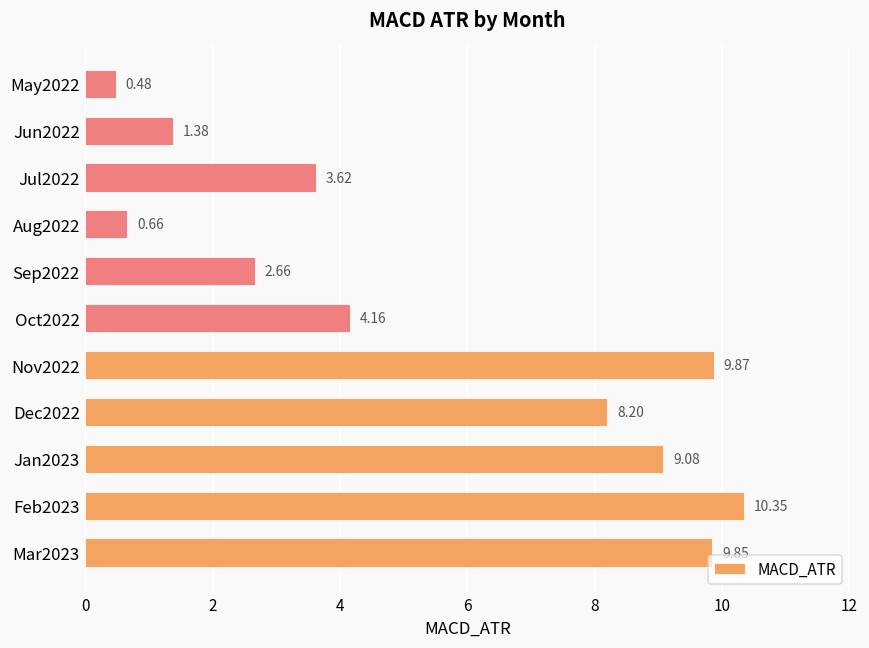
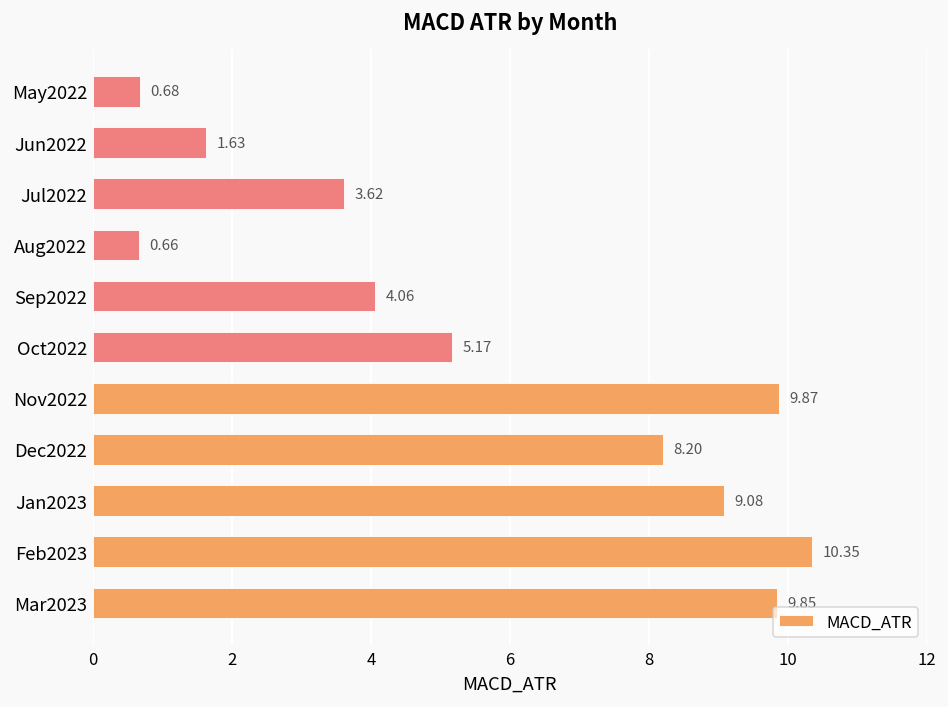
May2022: 0.48 -> 0.68
Jun2022: 1.38 -> 1.63
Sep2022: 2.66 -> 4.06
Oct2022: 4.16 -> 5.17
